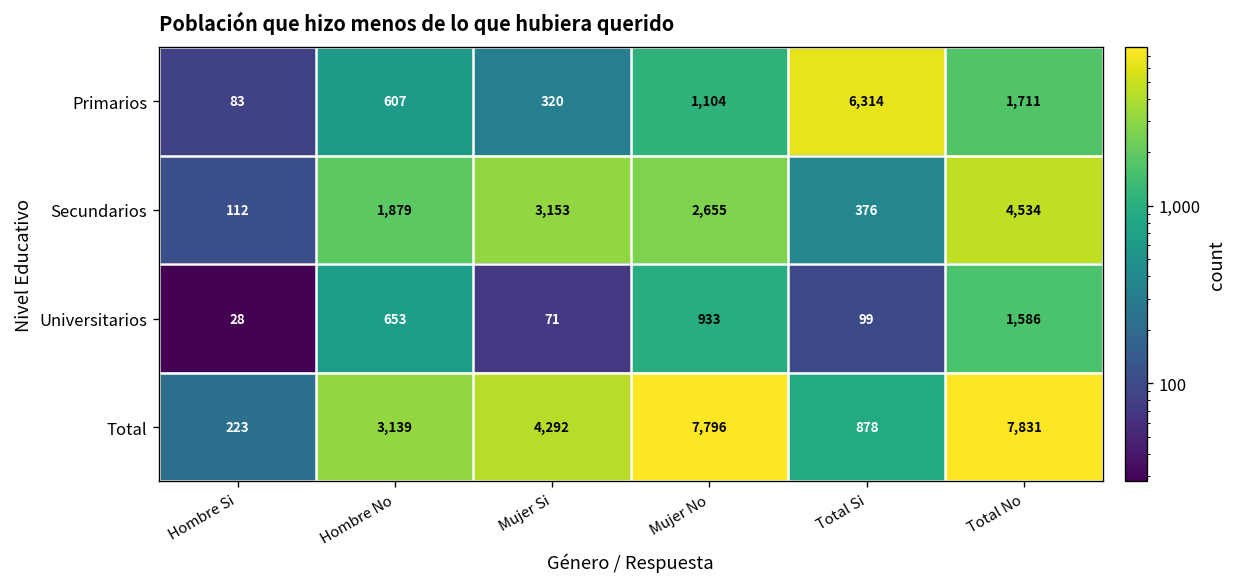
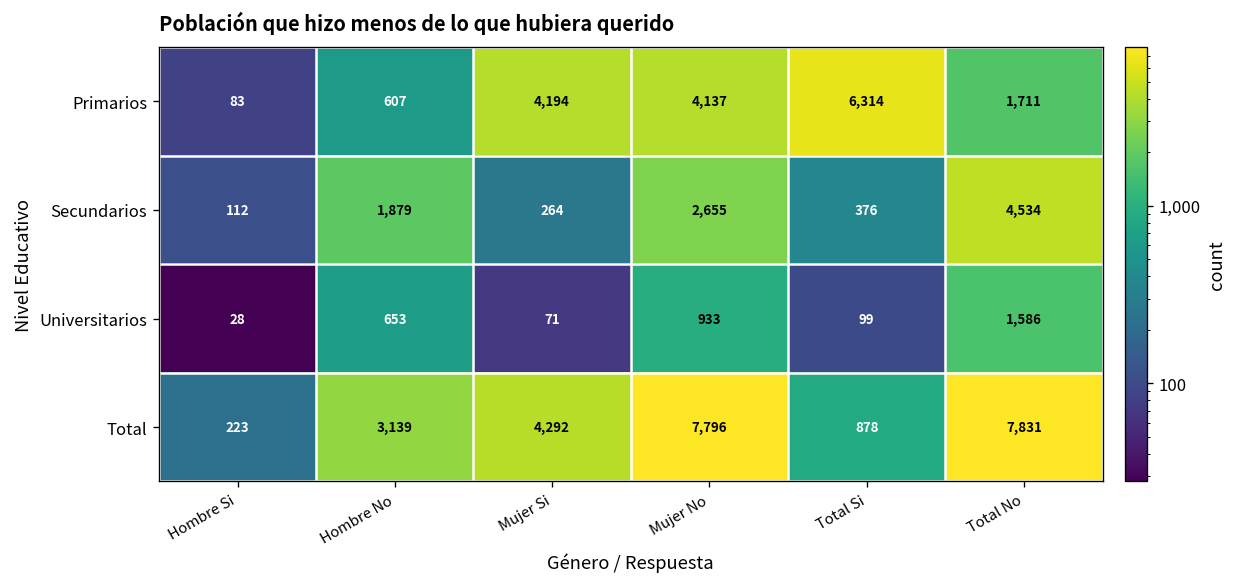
Primarios, Mujer Si: 320 -> 4,194
Primarios, Mujer No: 1,104 -> 4,137
Secundarios, Mujer Si: 3,153 -> 264
